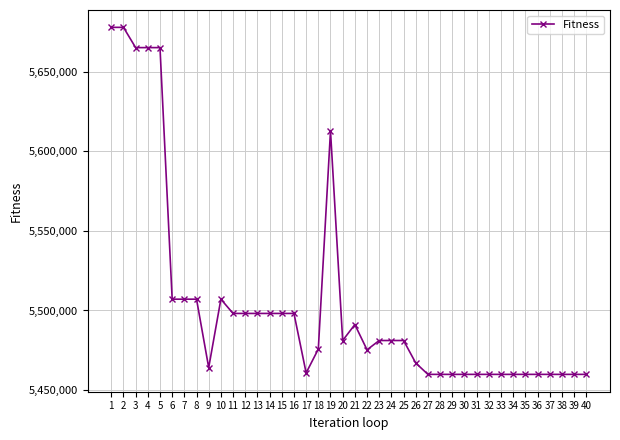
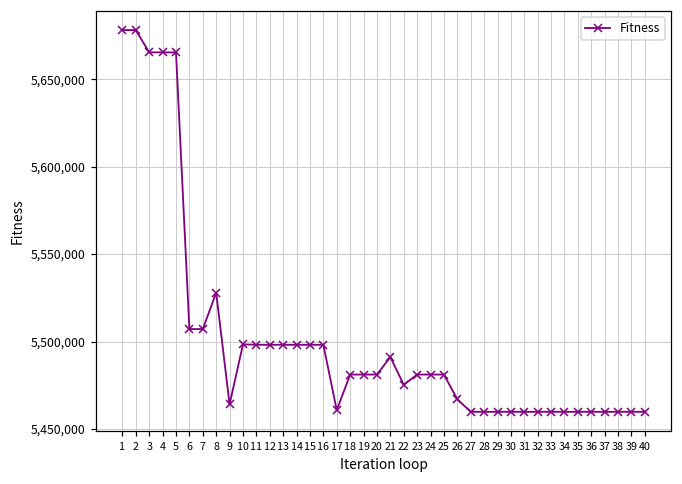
8: 5,507,000 -> 5,528,000
10: 5,507,000 -> 5,498,000
18: 5,476,000 -> 5,481,000
19: 5,613,000 -> 5,481,000
